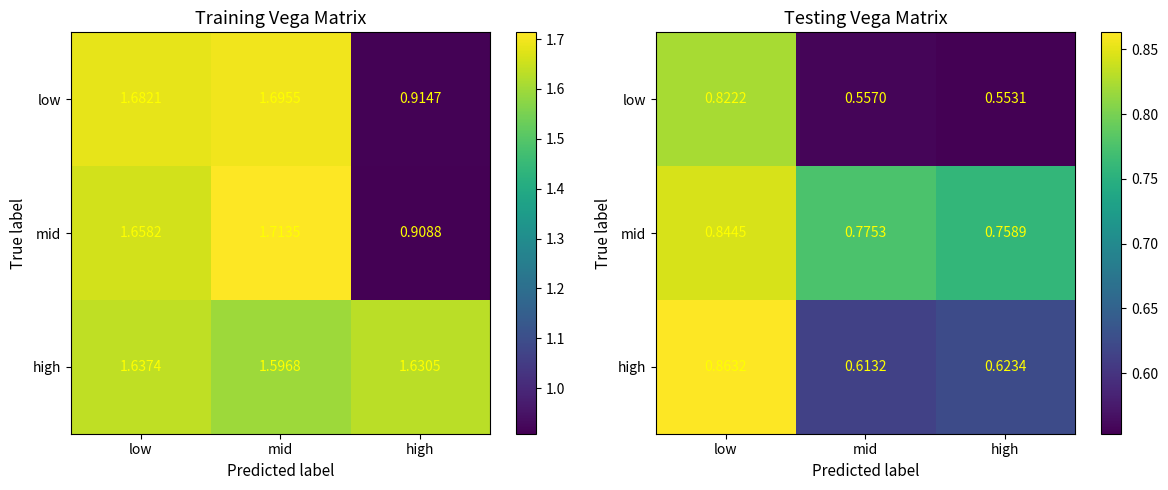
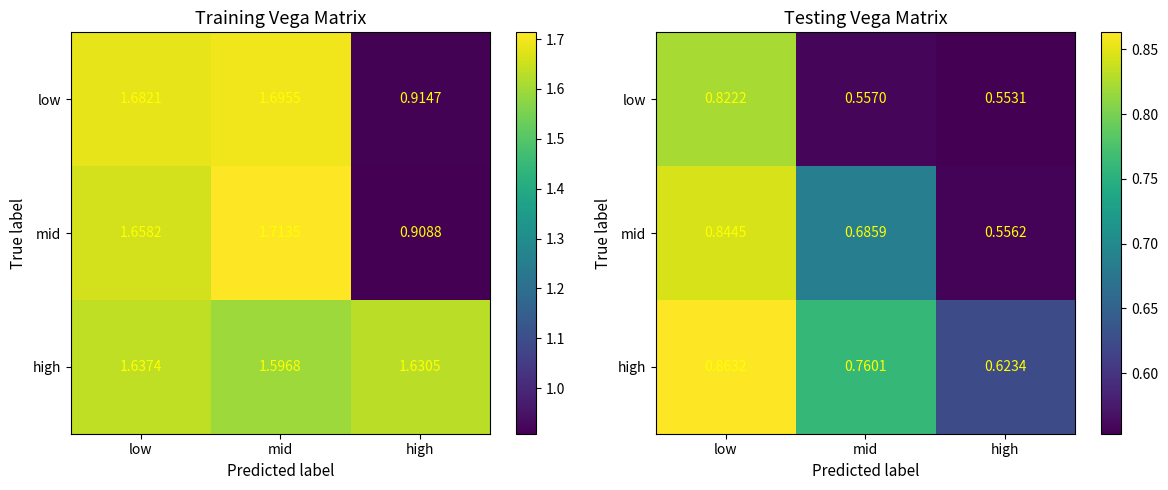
Testing Vega Matrix, mid, mid: 0.7753 -> 0.6859
Testing Vega Matrix, mid, high: 0.7589 -> 0.5562
Testing Vega Matrix, high, mid: 0.6132 -> 0.7601
